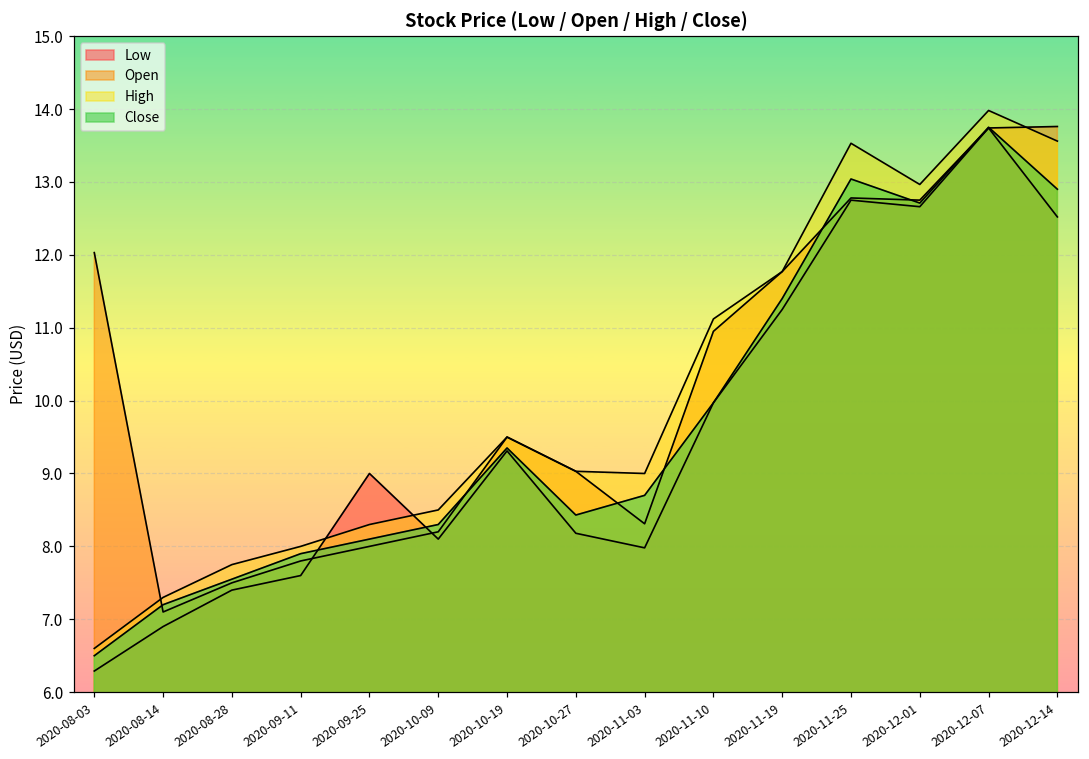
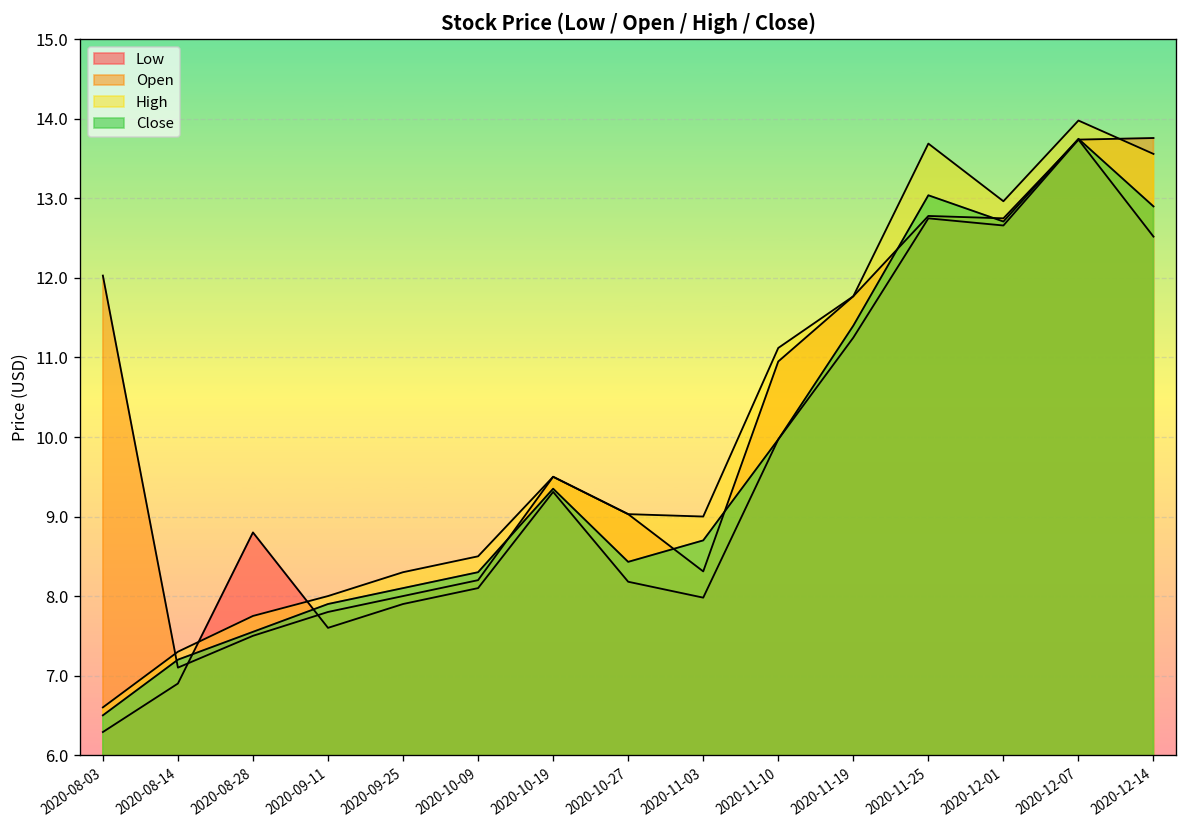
Low, 2020-08-28: 7.4 -> 8.8
Low, 2020-09-25: 9.0 -> 7.9
High, 2020-11-25: 13.5 -> 13.7
